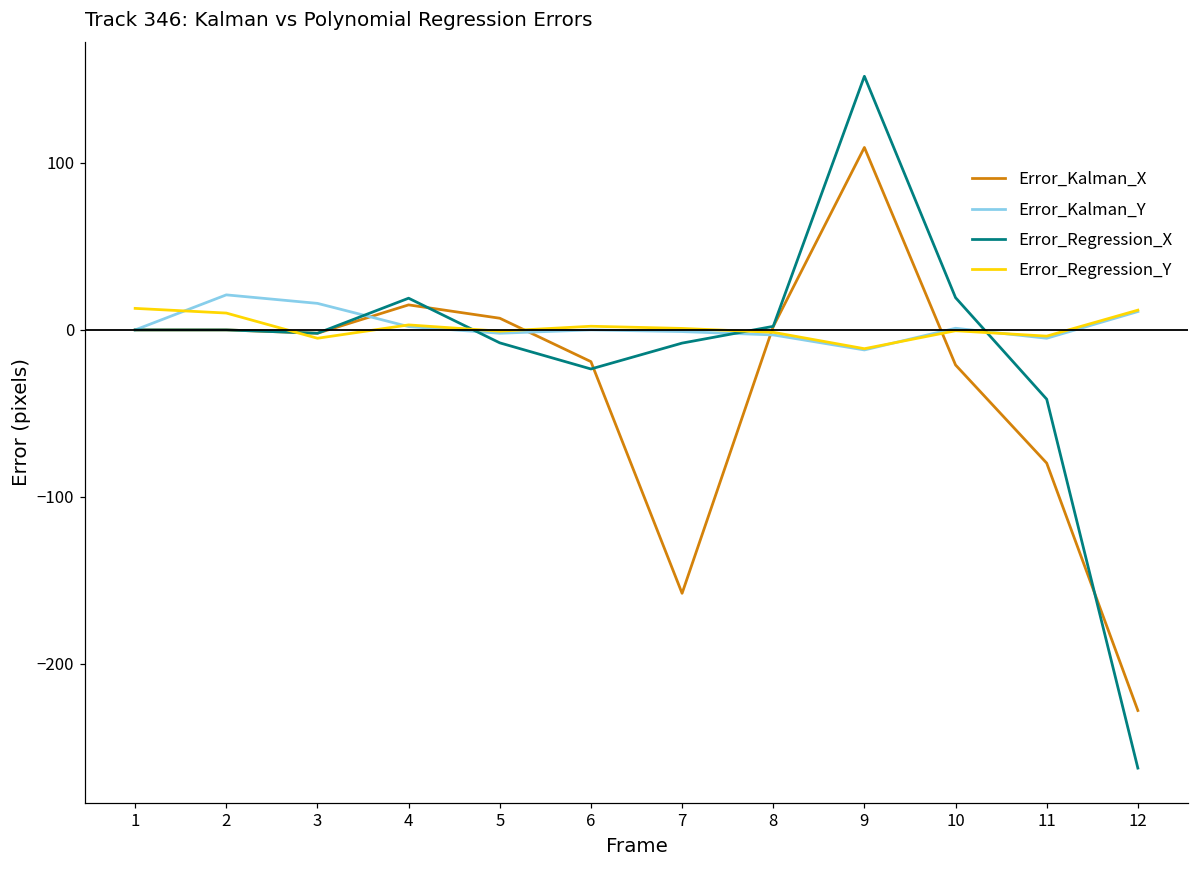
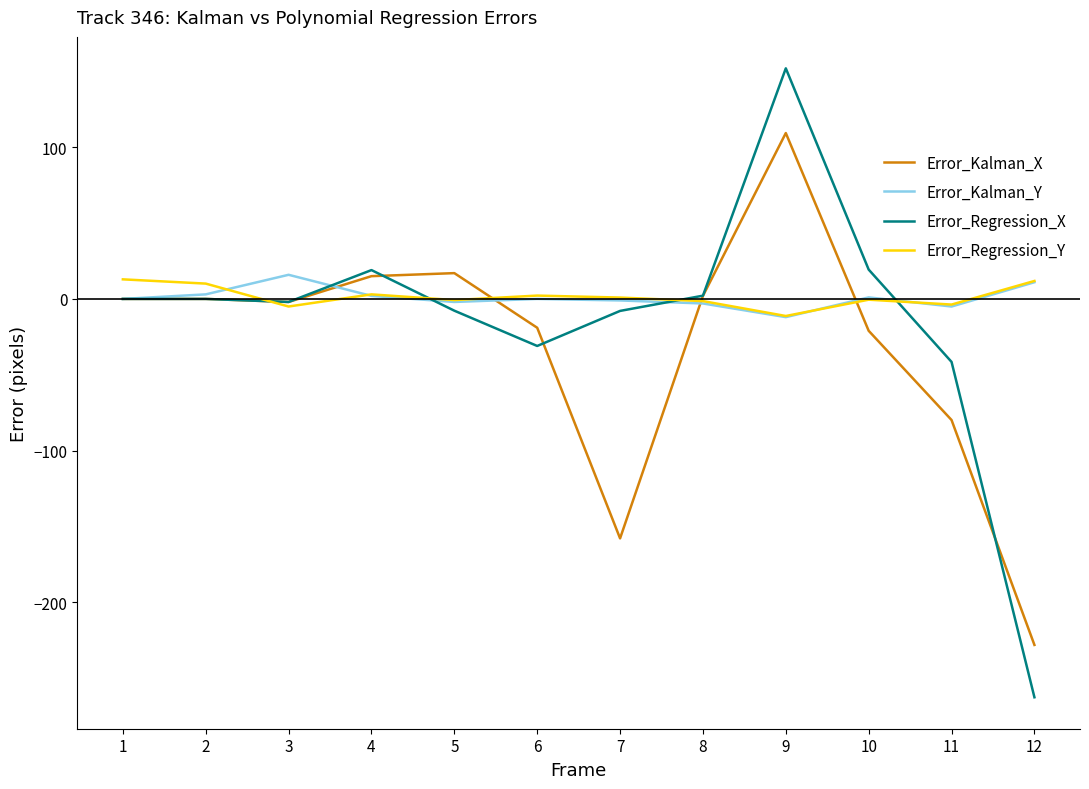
Error_Kalman_Y, 2: 21 -> 3
Error_Kalman_X, 5: 7 -> 17
Error_Regression_X, 6: -23 -> -31
